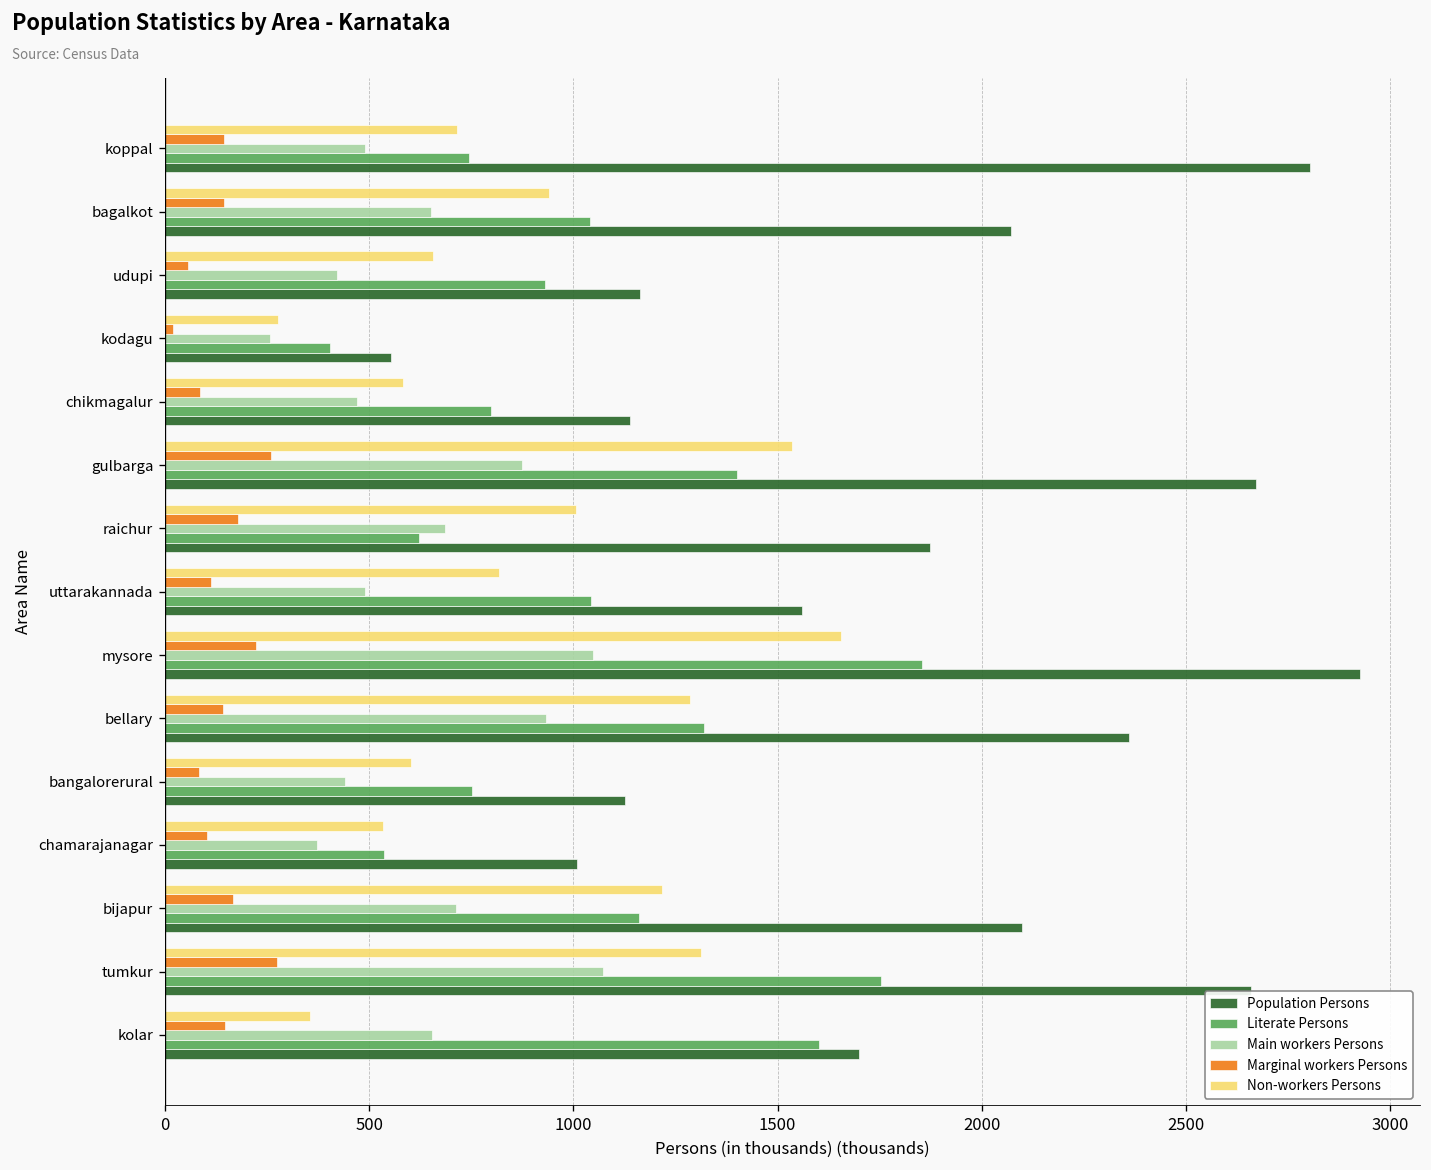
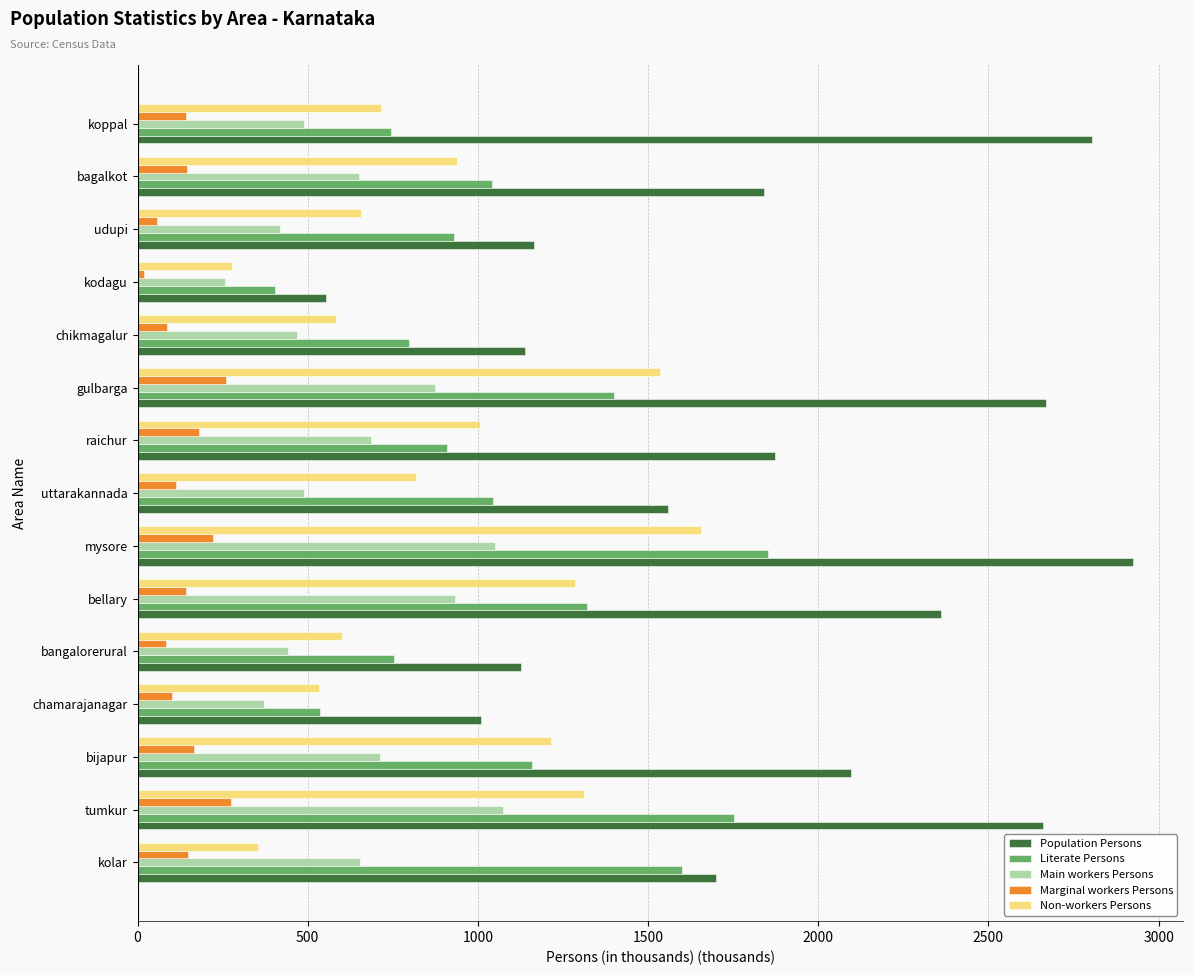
Population Persons, bagalkot: 2070 -> 1840
Literate Persons, raichur: 620 -> 910
